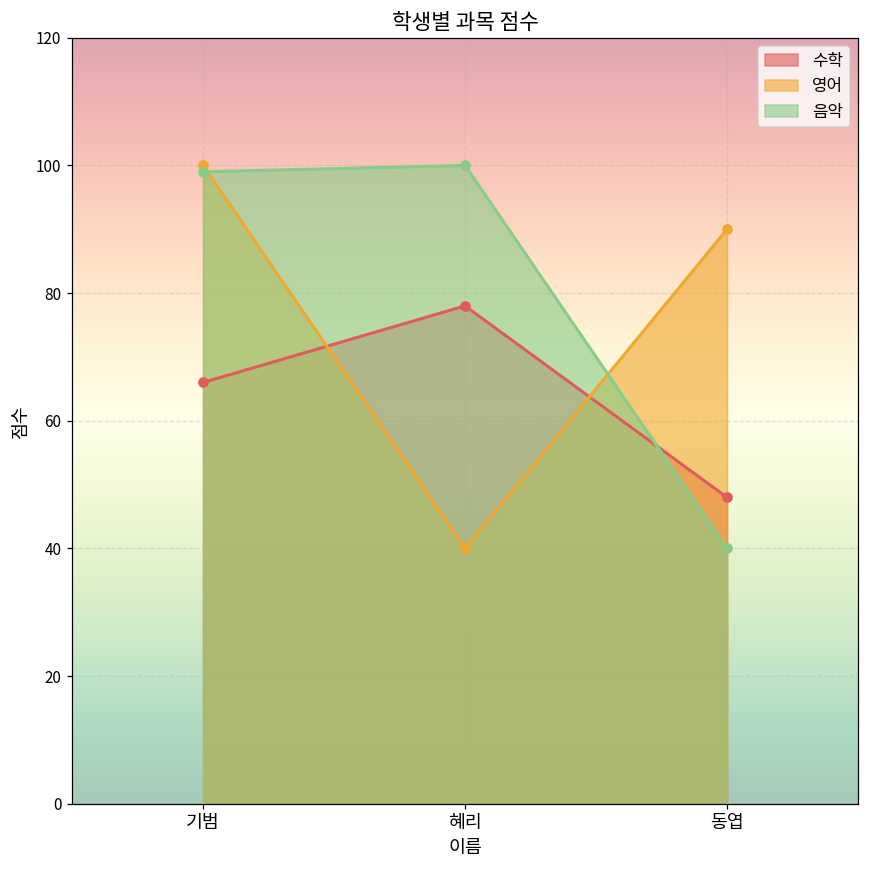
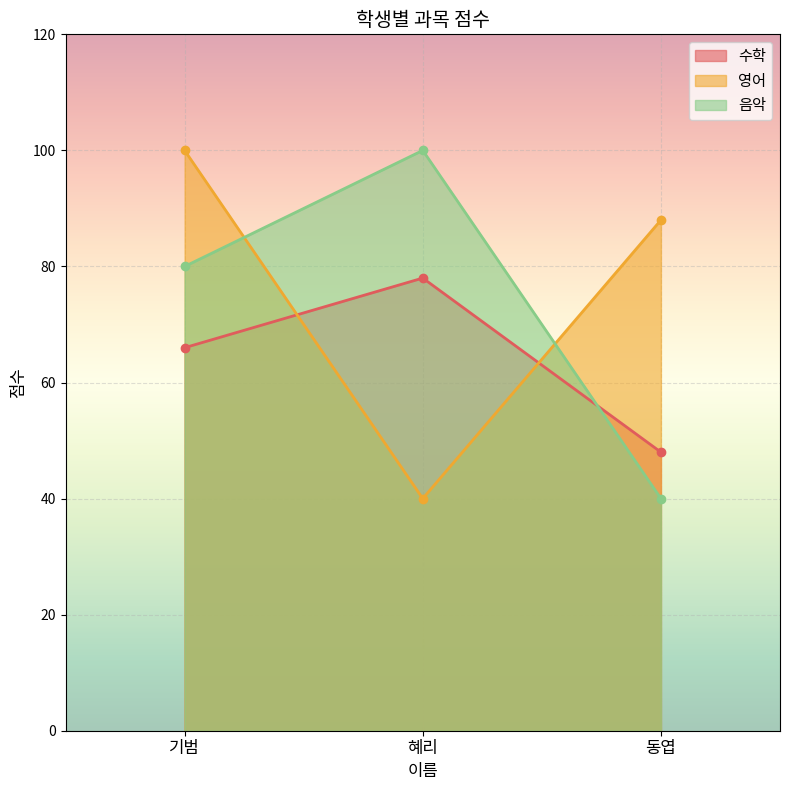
음악, 기범: 99 -> 80
영어, 동엽: 90 -> 88
